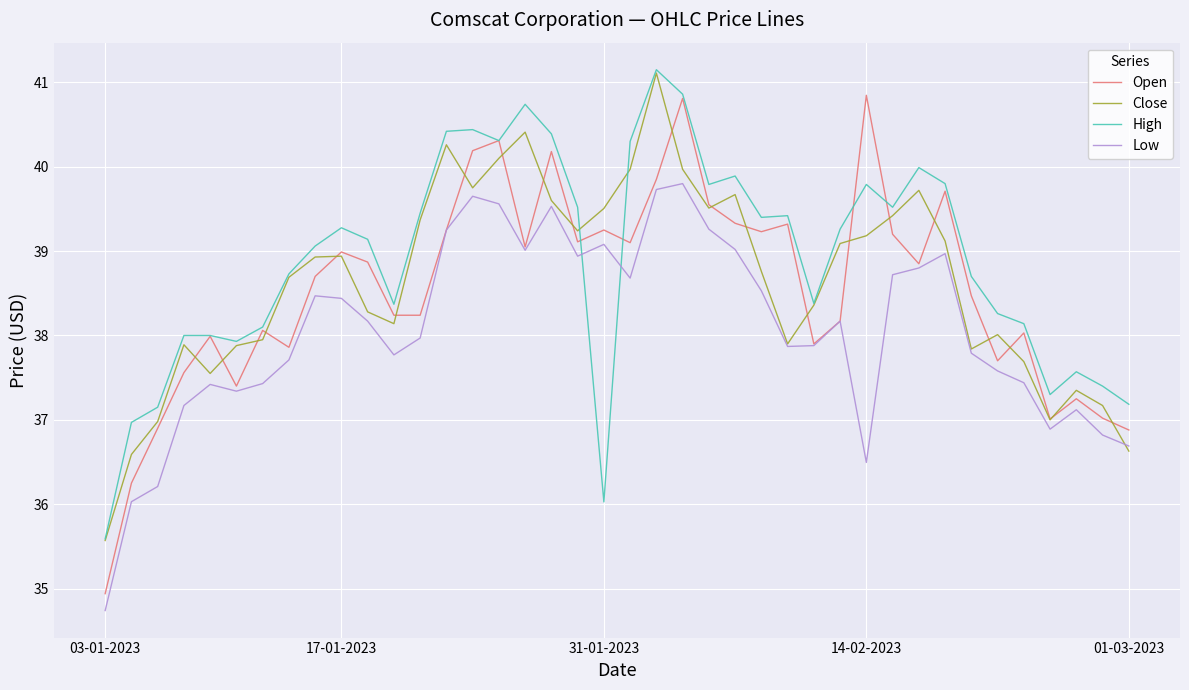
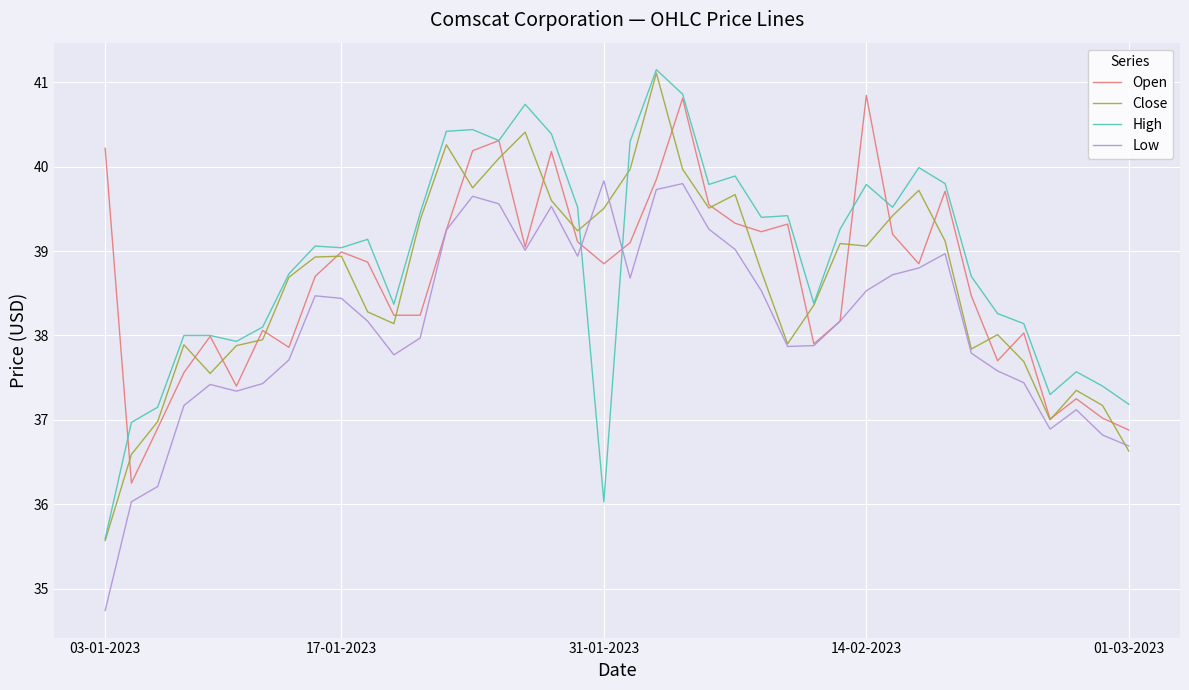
Open, 03-01-2023: 34.9 -> 40.2
High, 17-01-2023: 39.3 -> 39.0
Open, 31-01-2023: 39.3 -> 38.9
Low, 31-01-2023: 39.1 -> 39.8
Close, 14-02-2023: 39.2 -> 39.1
Low, 14-02-2023: 36.5 -> 38.5
